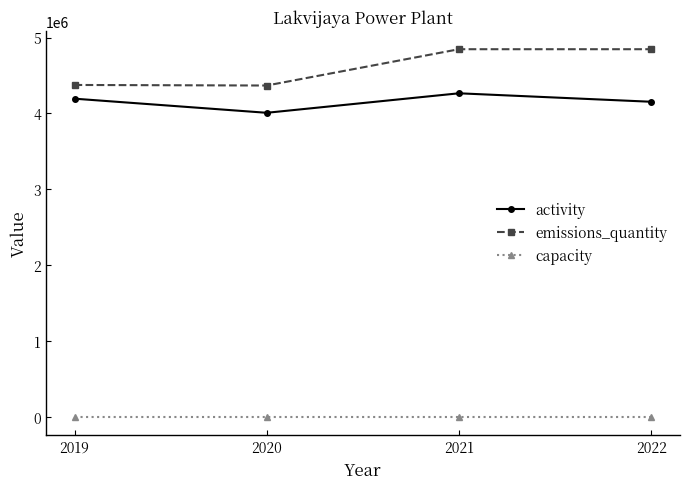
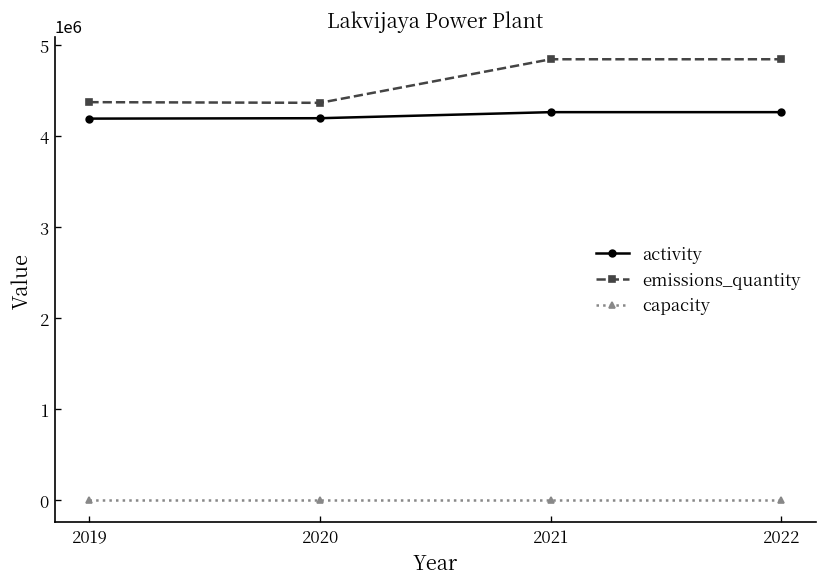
activity, 2020: 4000000 -> 4200000
activity, 2022: 4200000 -> 4300000
